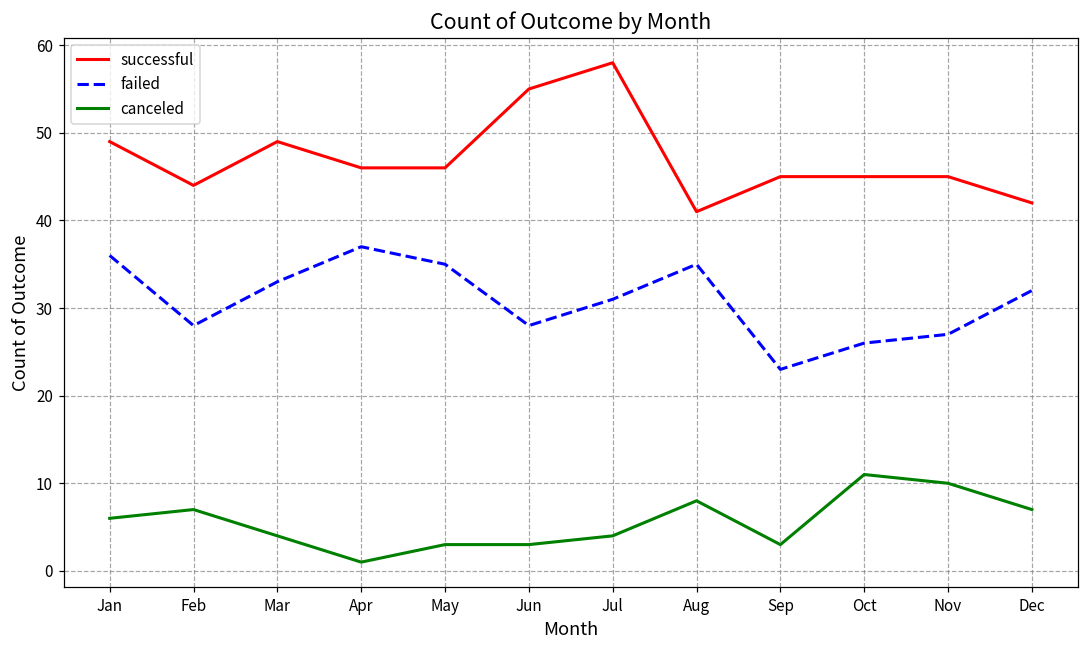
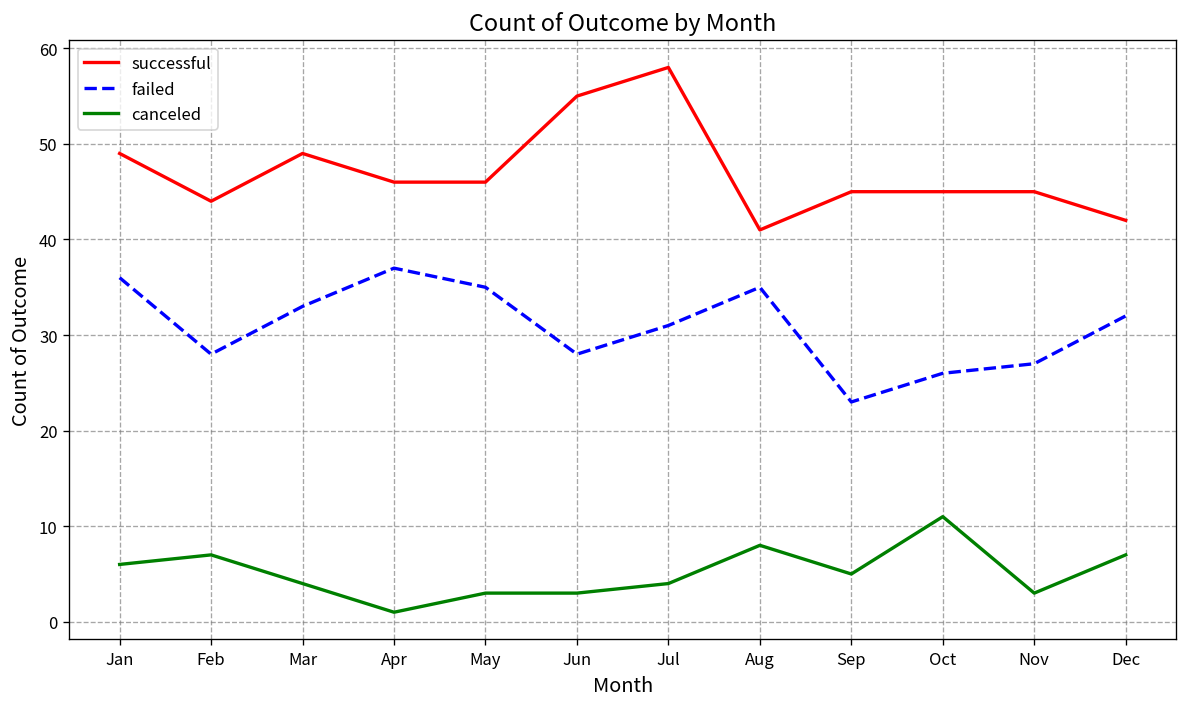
canceled, Sep: 3 -> 5
canceled, Nov: 10 -> 3
